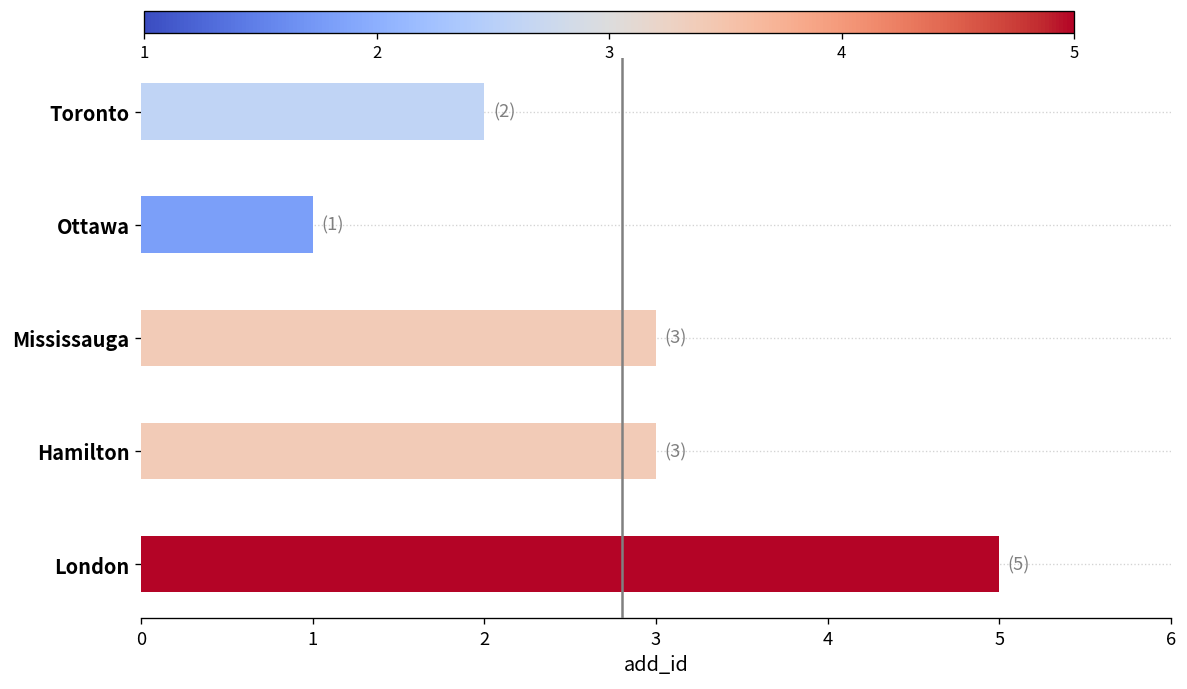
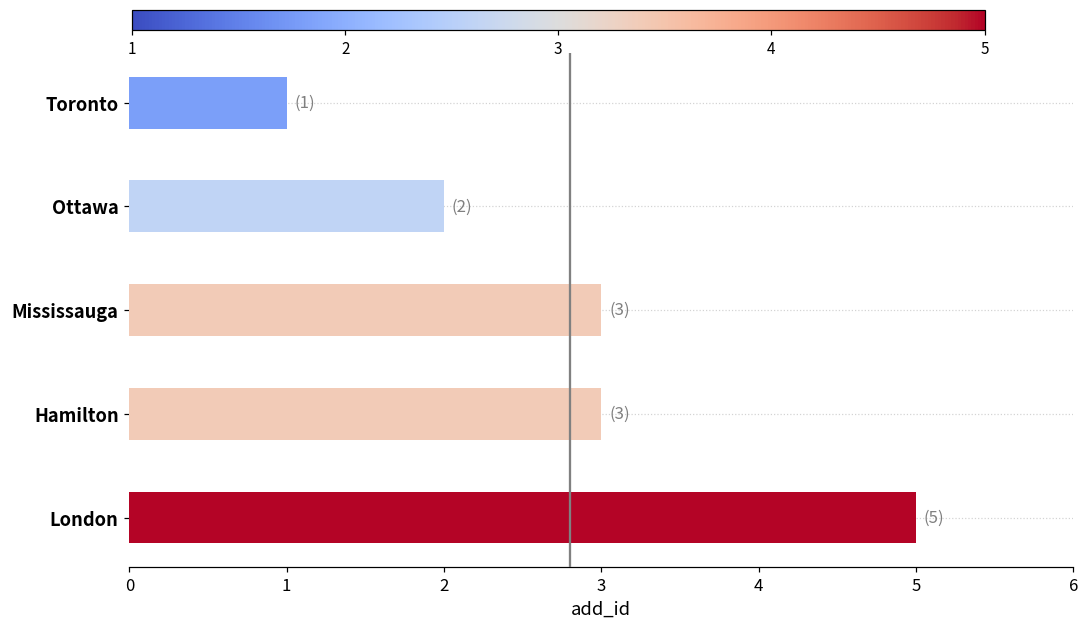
Toronto: (2) -> (1)
Ottawa: (1) -> (2)
